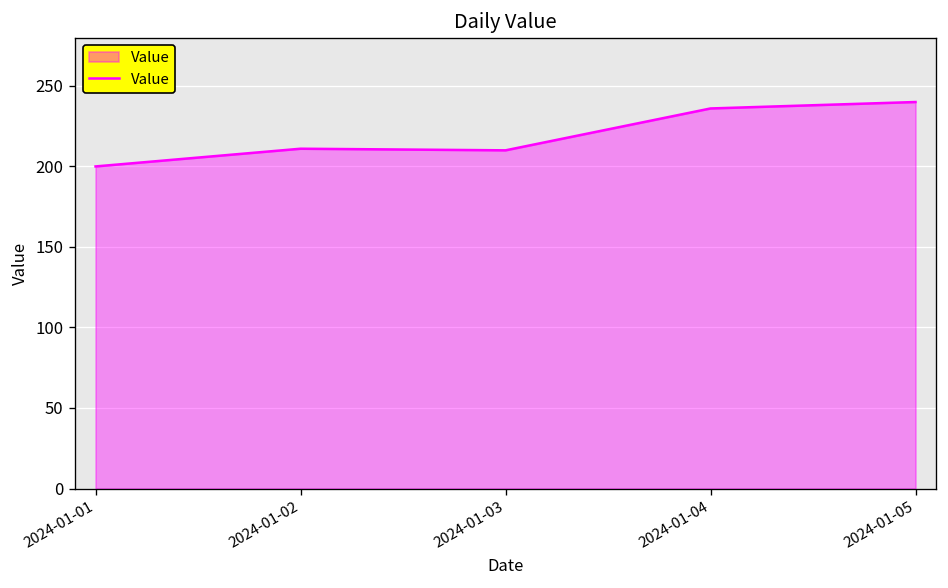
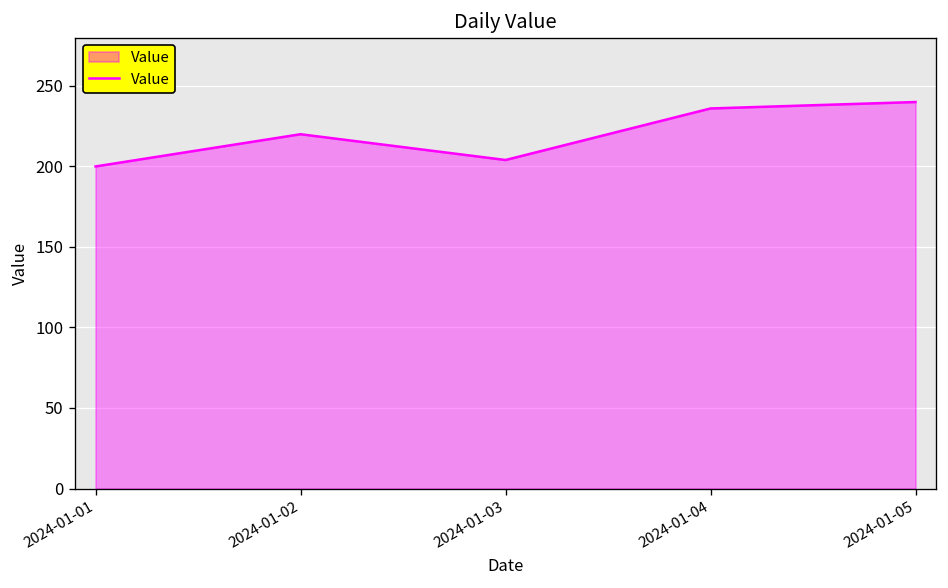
2024-01-02: 211 -> 220
2024-01-03: 210 -> 204
